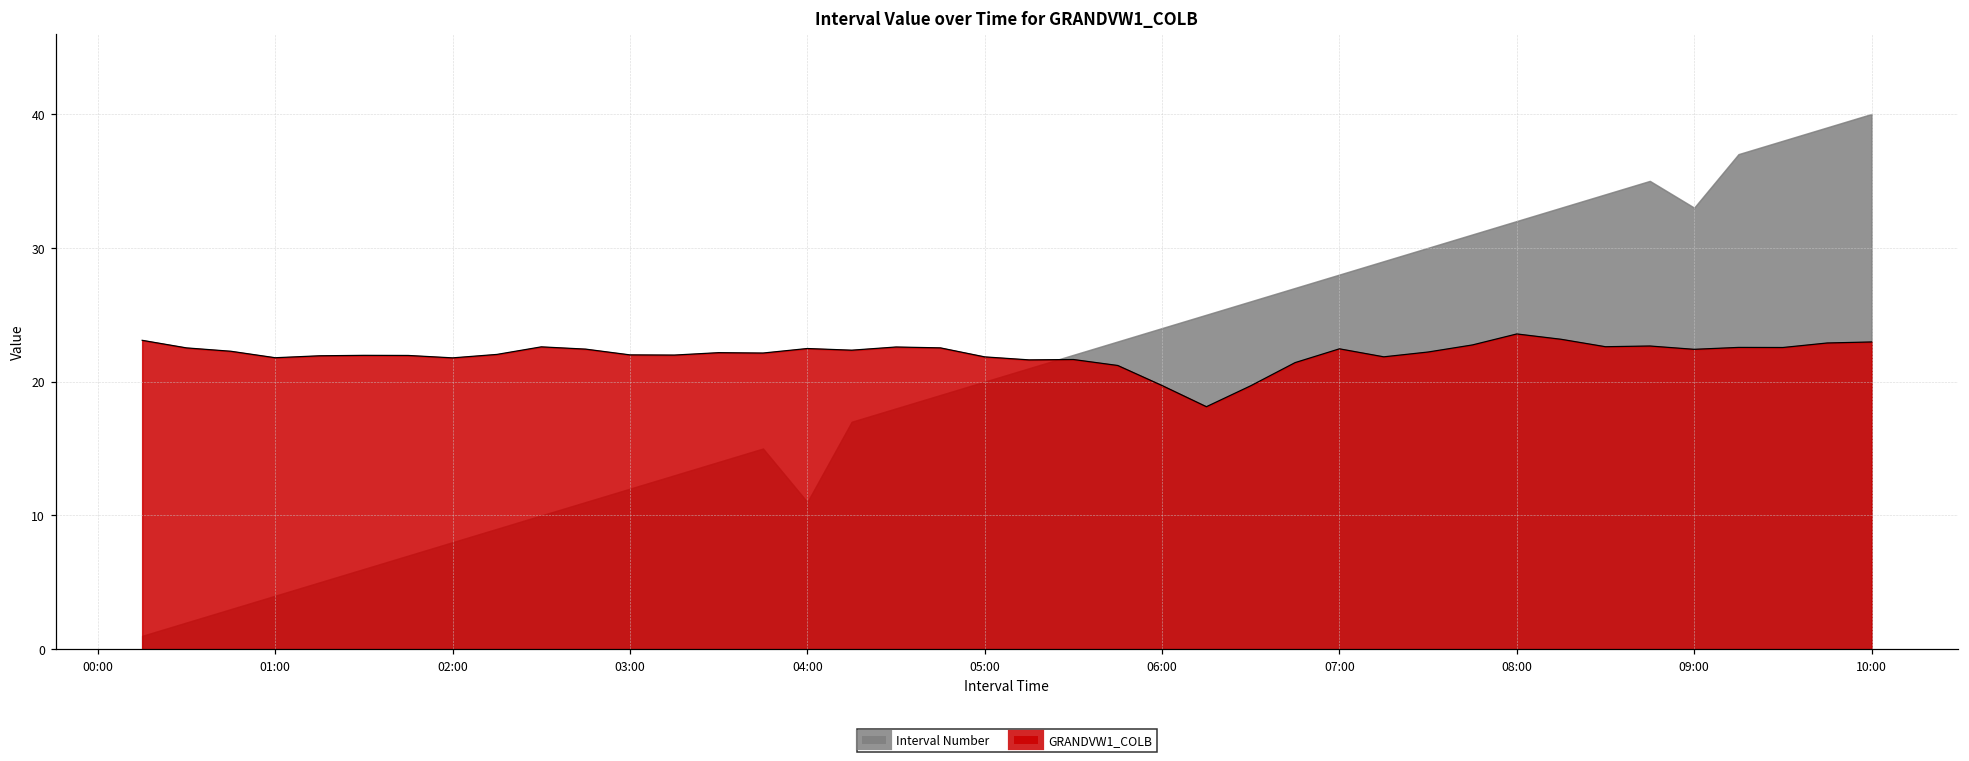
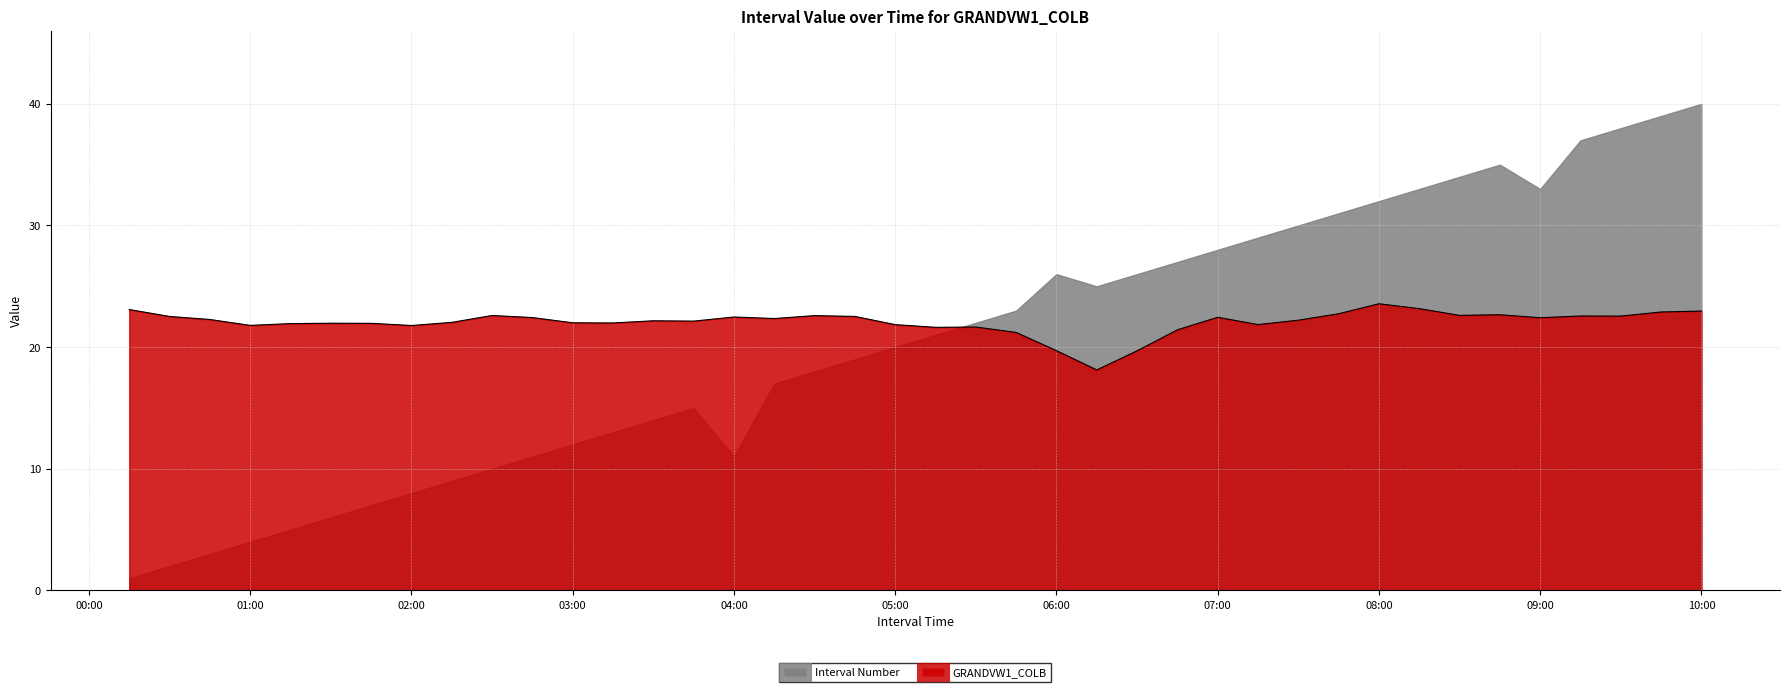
Interval Number, 06:00: 24 -> 26
